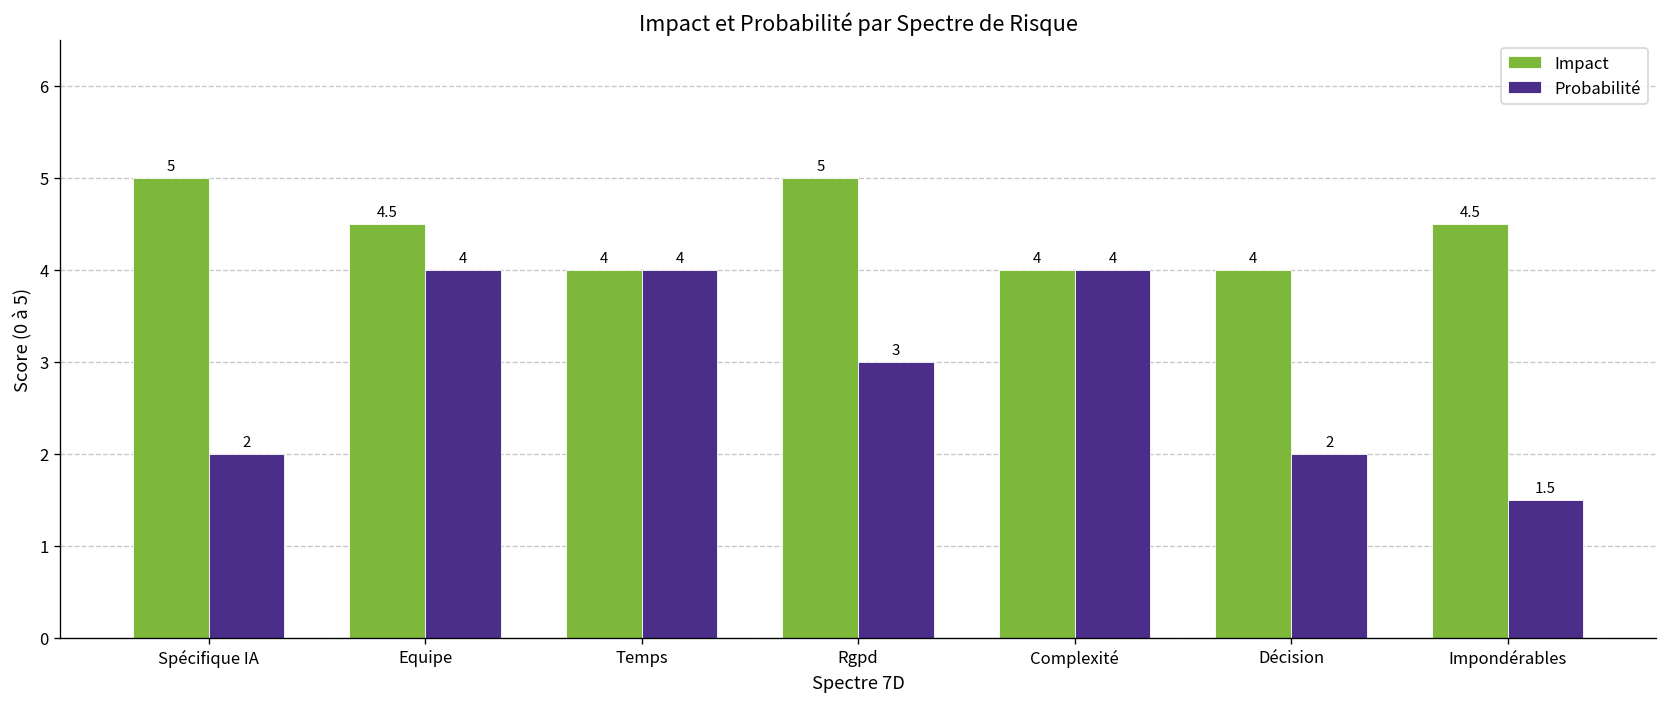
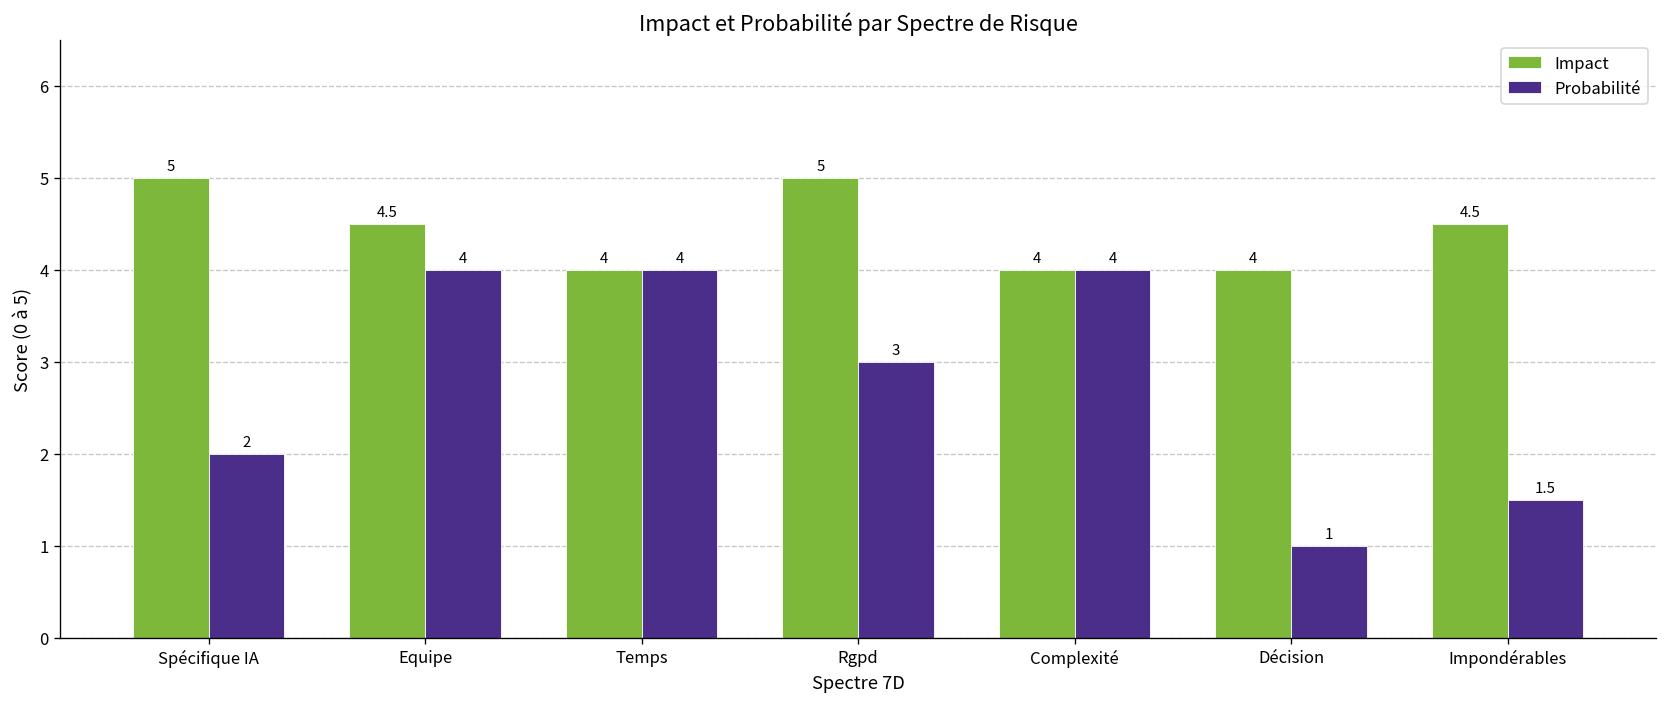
Probabilité, Décision: 2 -> 1
